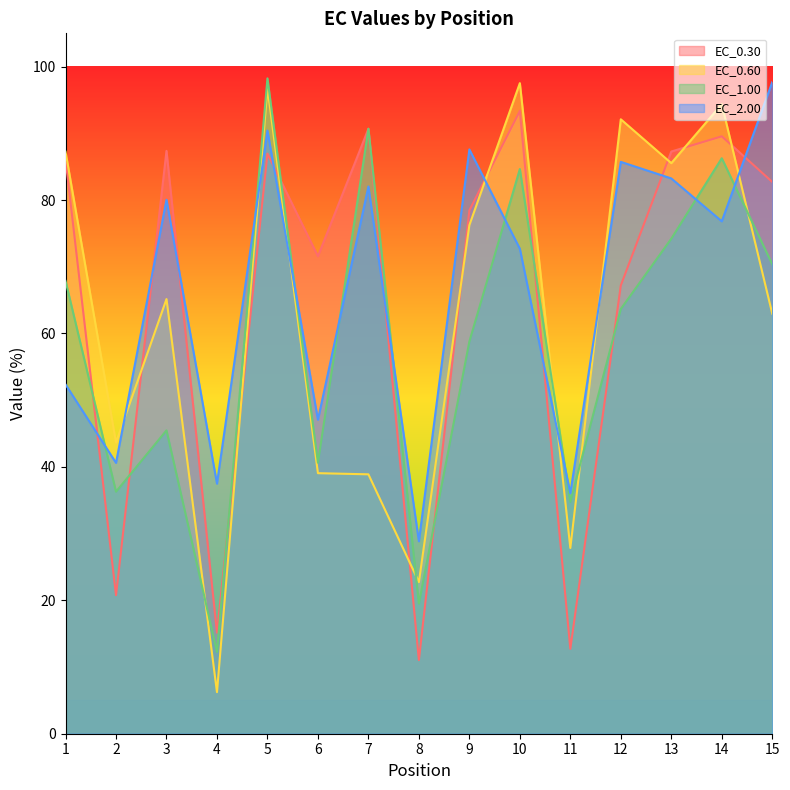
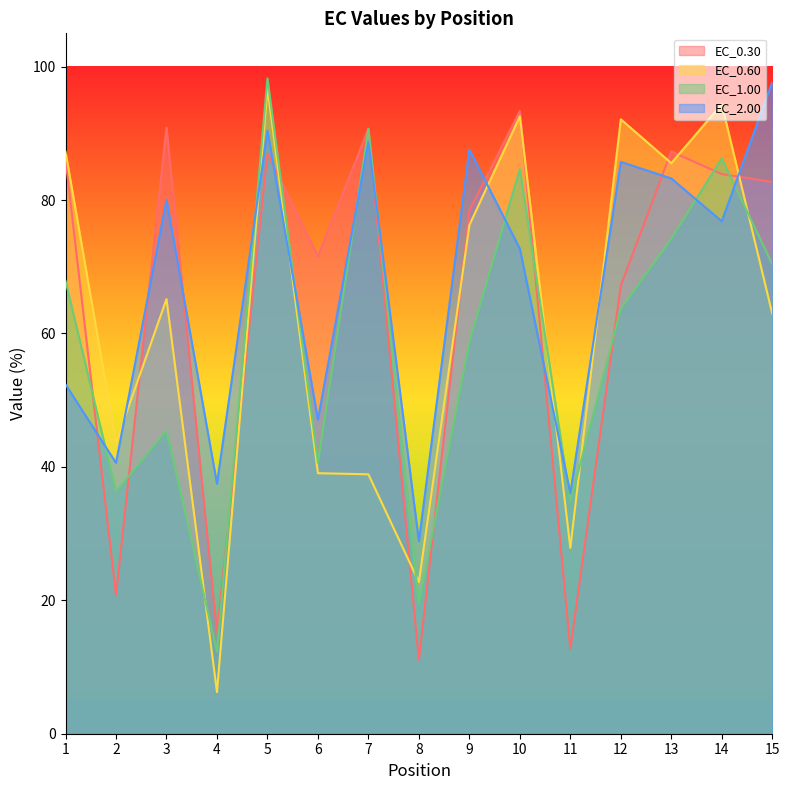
EC_0.30, 3: 87 -> 91
EC_2.00, 7: 82 -> 89
EC_0.60, 10: 98 -> 93
EC_0.30, 14: 90 -> 84
